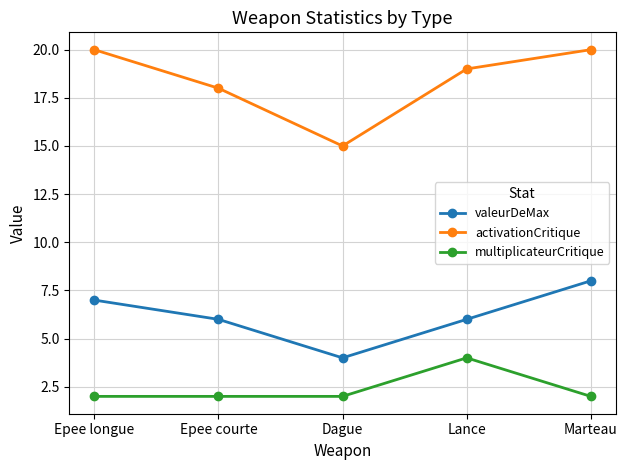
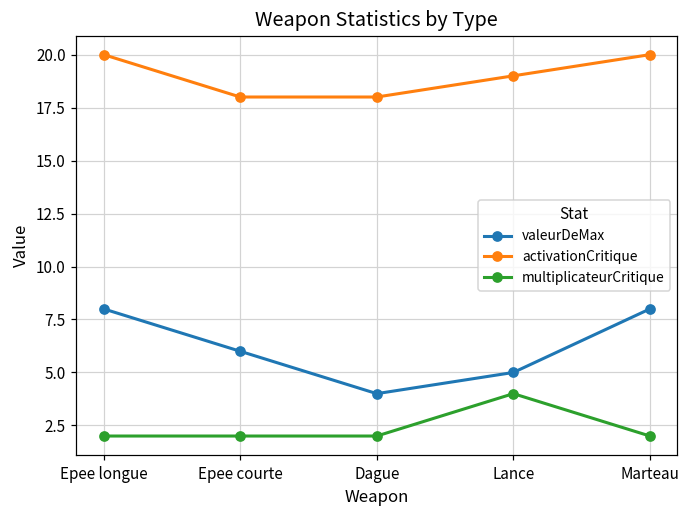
valeurDeMax, Epee longue: 7 -> 8
activationCritique, Dague: 15 -> 18
valeurDeMax, Lance: 6 -> 5
